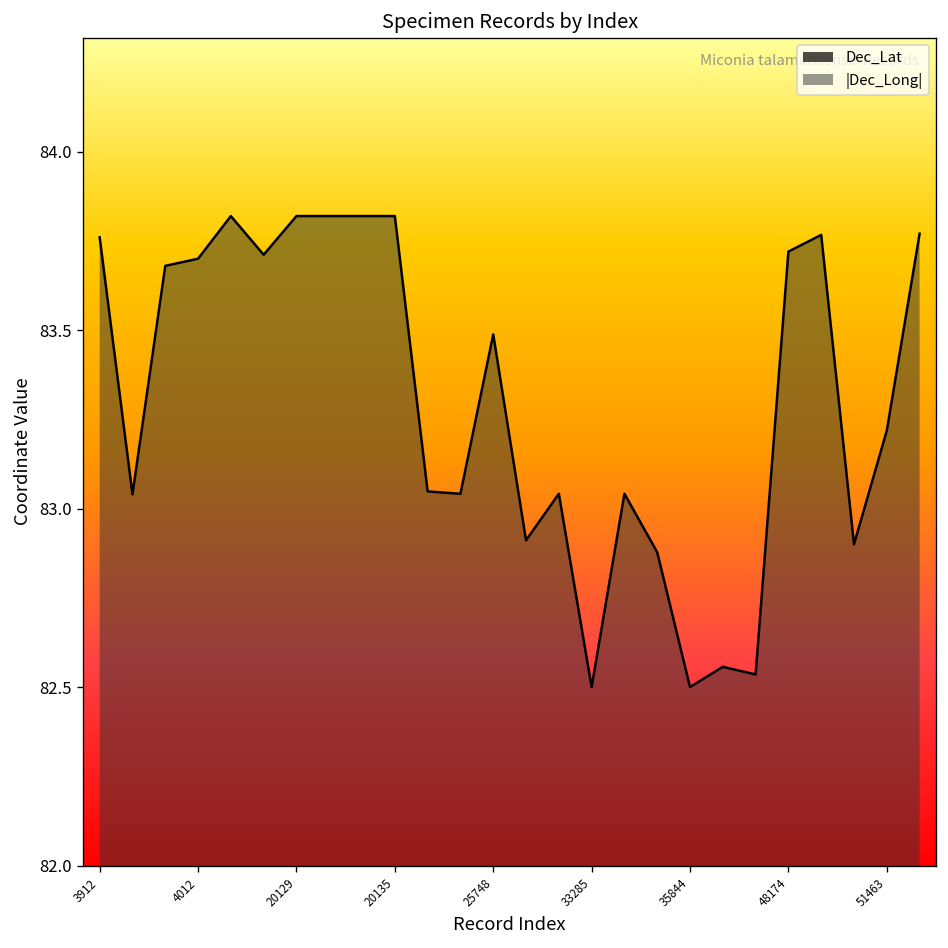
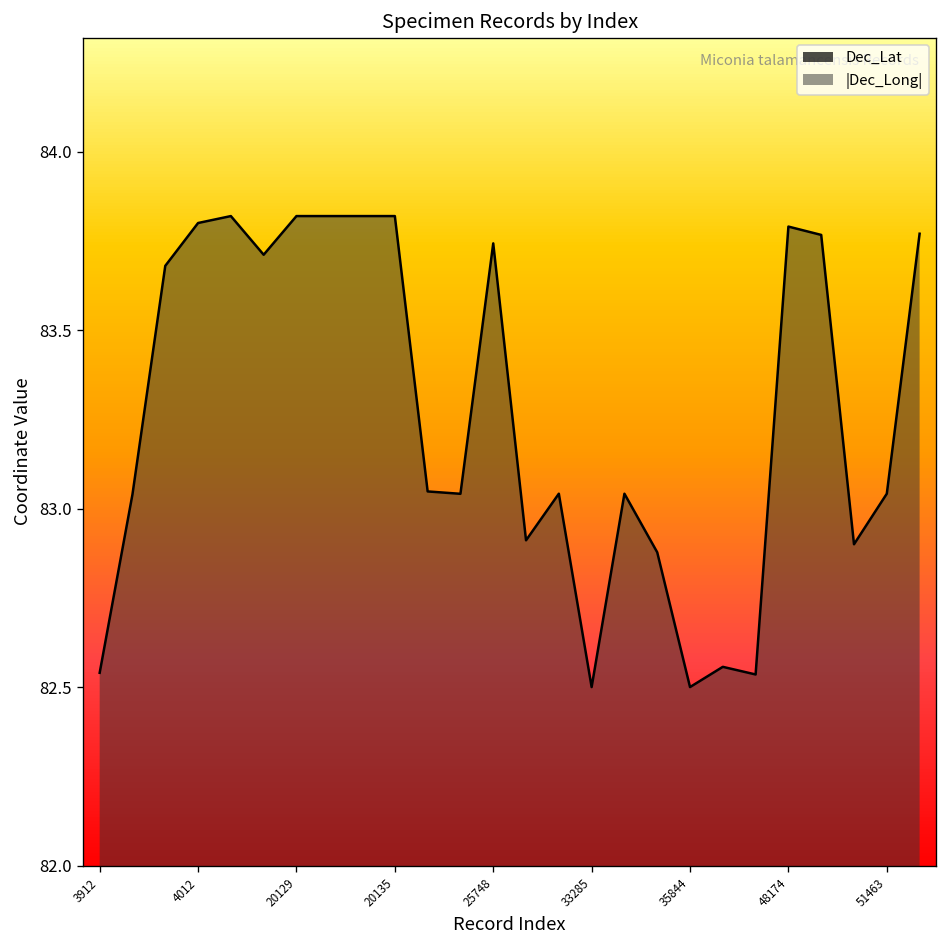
|Dec_Long|, 3912: 83.76 -> 82.54
|Dec_Long|, 4012: 83.70 -> 83.80
|Dec_Long|, 25748: 83.49 -> 83.74
|Dec_Long|, 48174: 83.72 -> 83.79
|Dec_Long|, 51463: 83.22 -> 83.04
